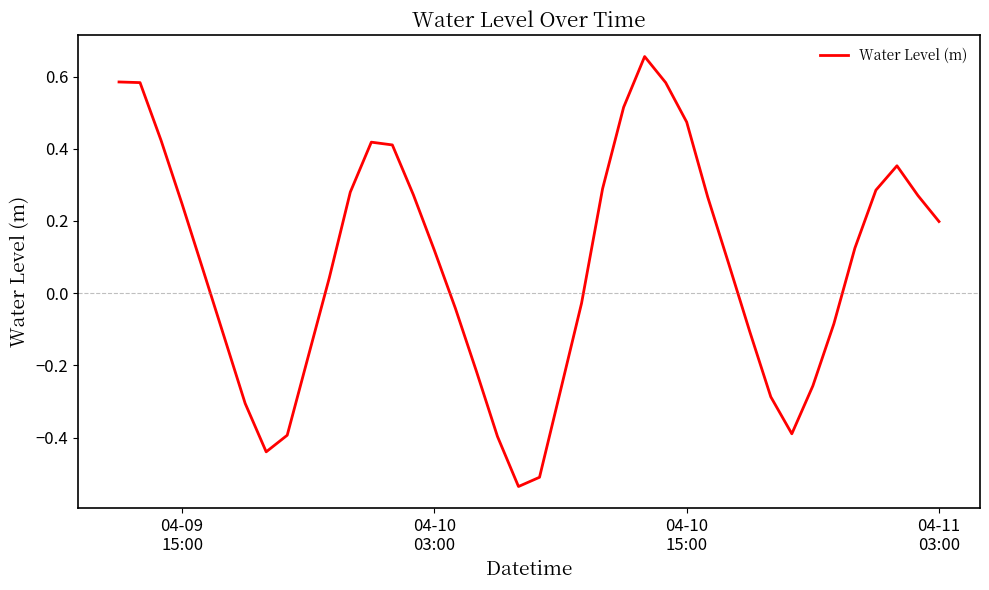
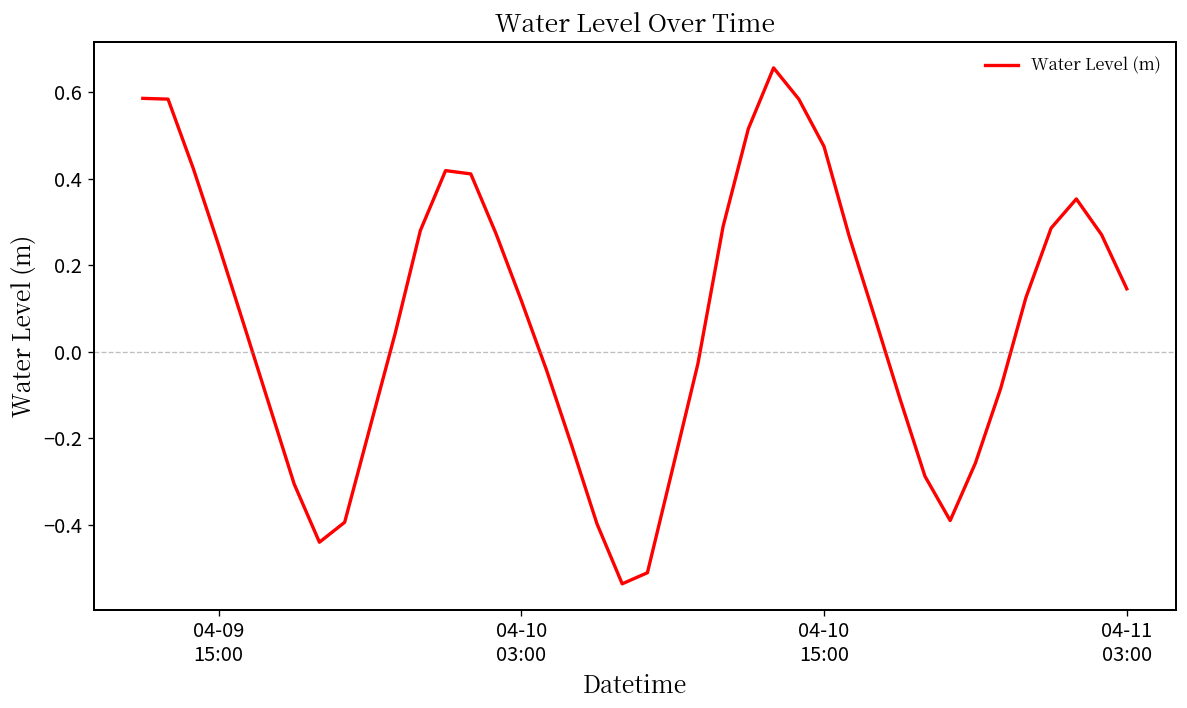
04-11 03:00: 0.20 -> 0.15
